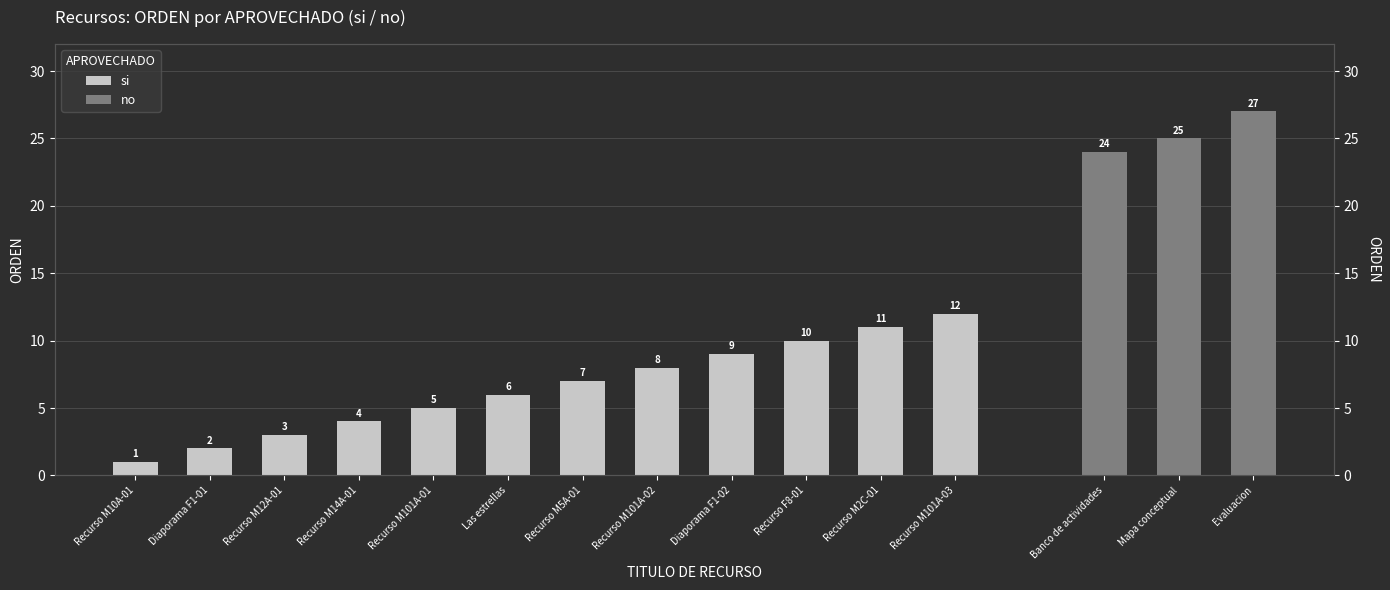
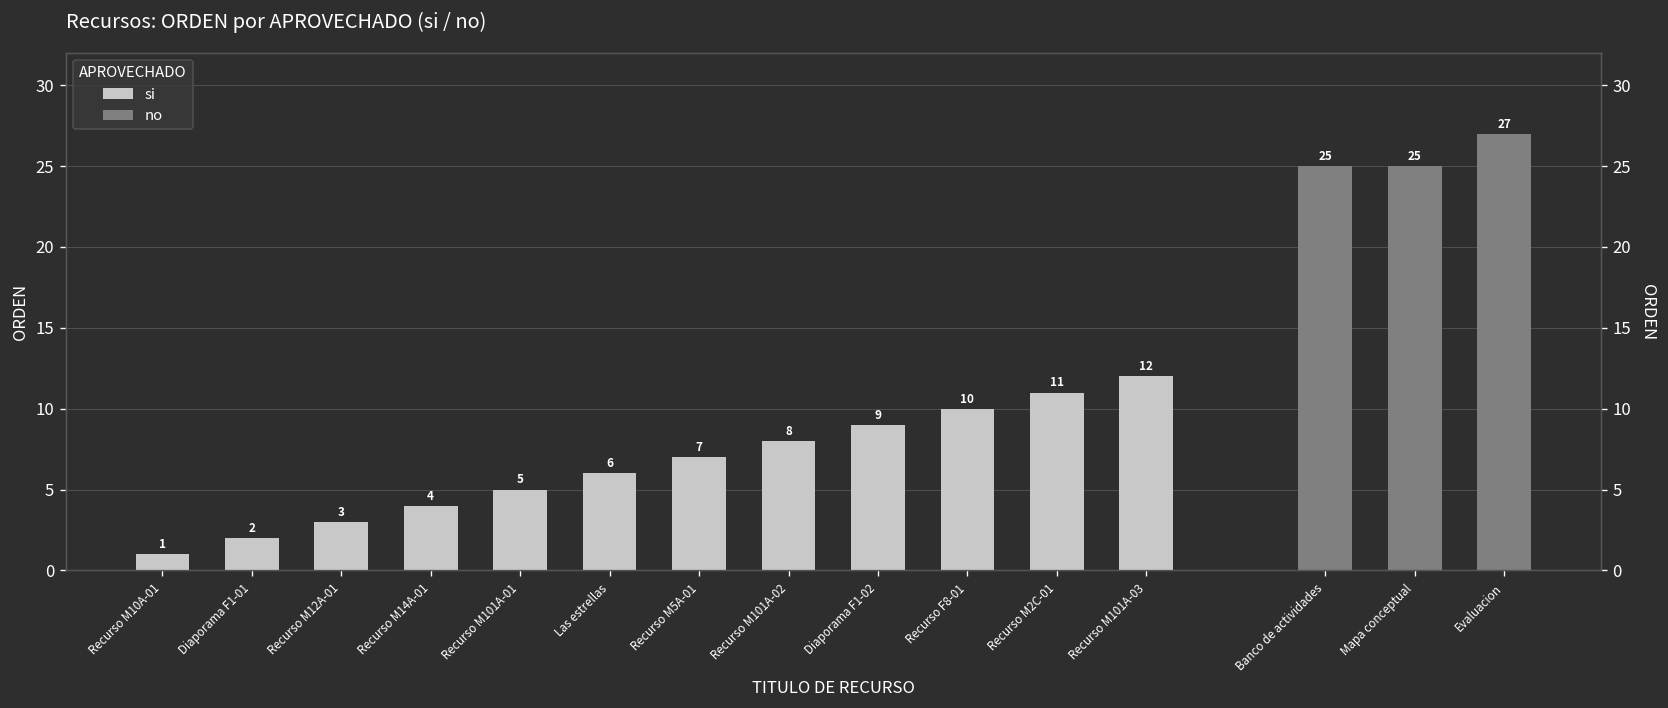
no, Banco de actividades: 24 -> 25
